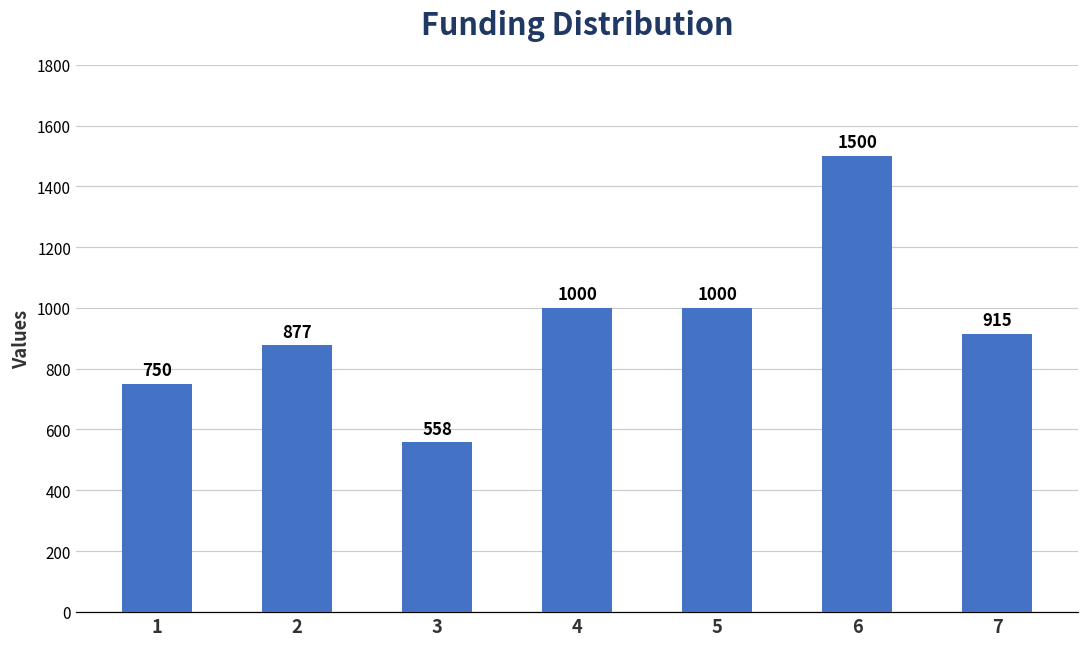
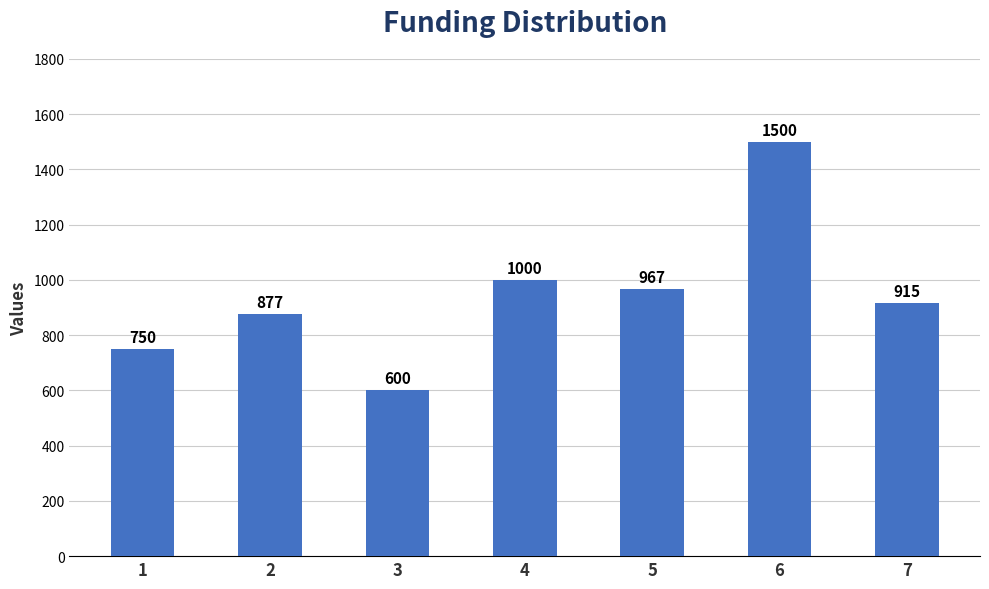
3: 558 -> 600
5: 1000 -> 967
